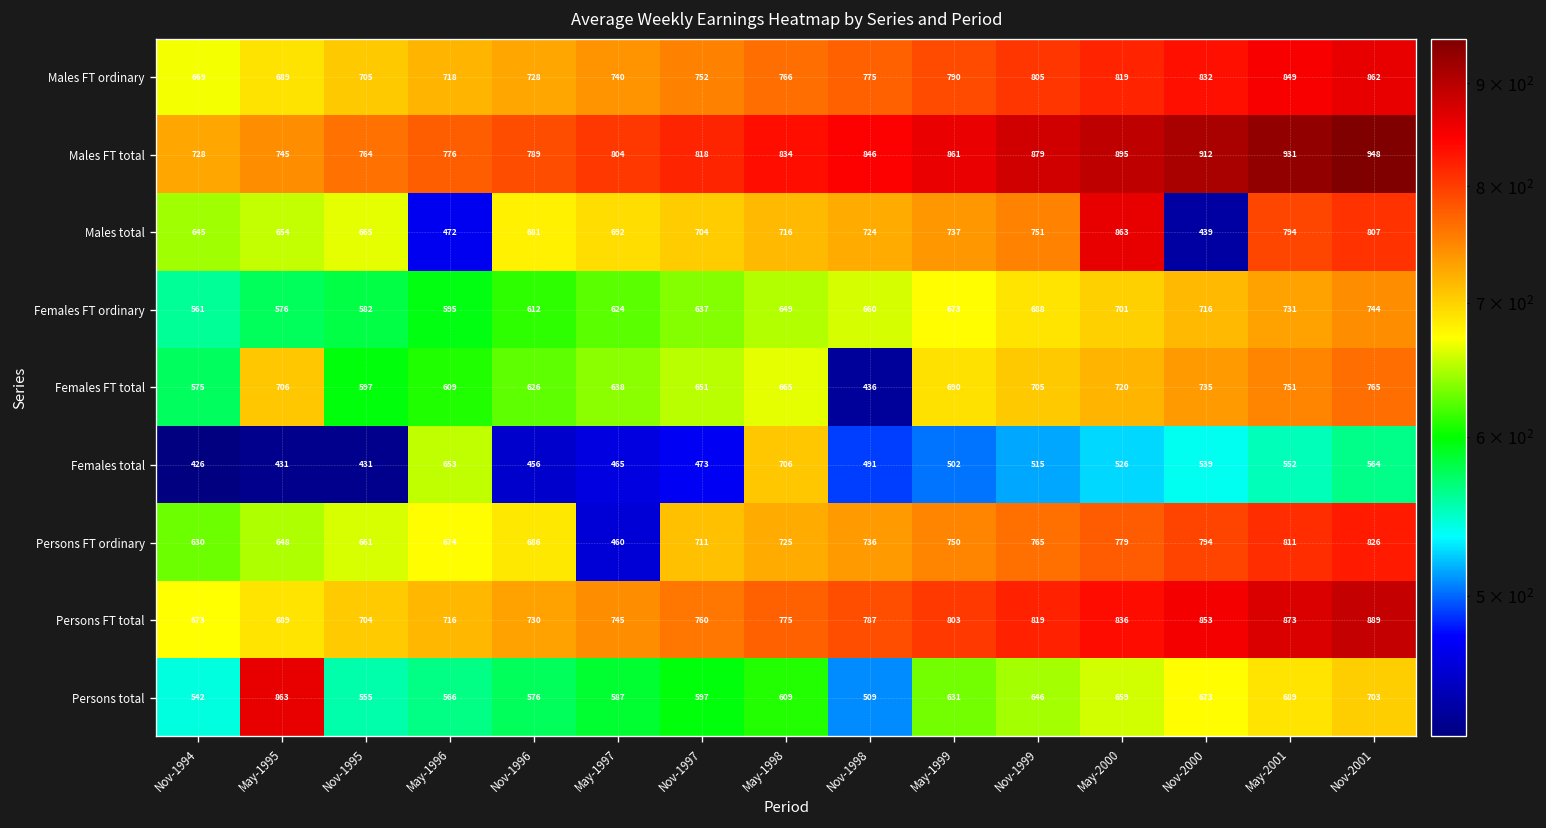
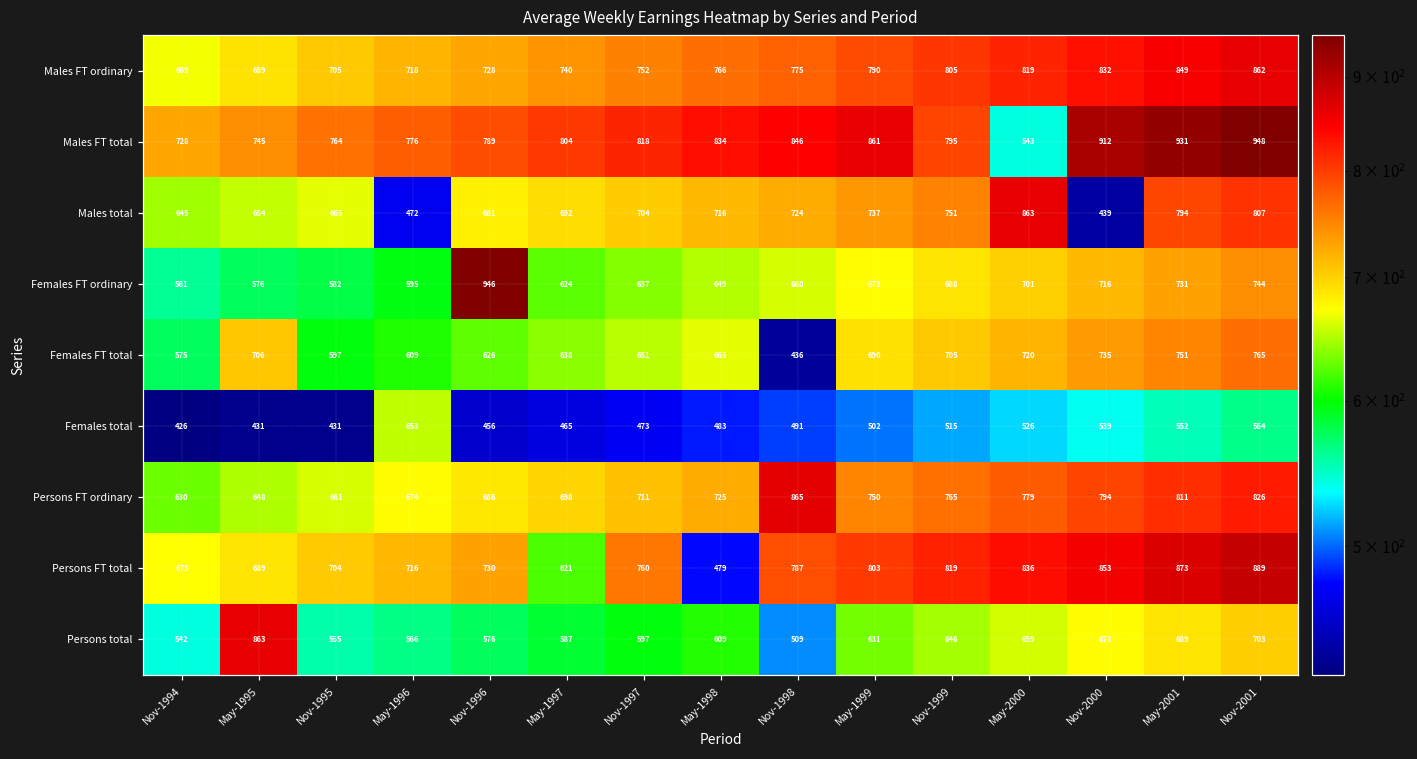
Males FT total, Nov-1999: 879 -> 795
Males FT total, May-2000: 895 -> 543
Females FT ordinary, Nov-1996: 612 -> 946
Females total, May-1998: 706 -> 483
Persons FT ordinary, May-1997: 460 -> 698
Persons FT ordinary, Nov-1998: 736 -> 865
Persons FT total, May-1997: 745 -> 621
Persons FT total, May-1998: 775 -> 479
